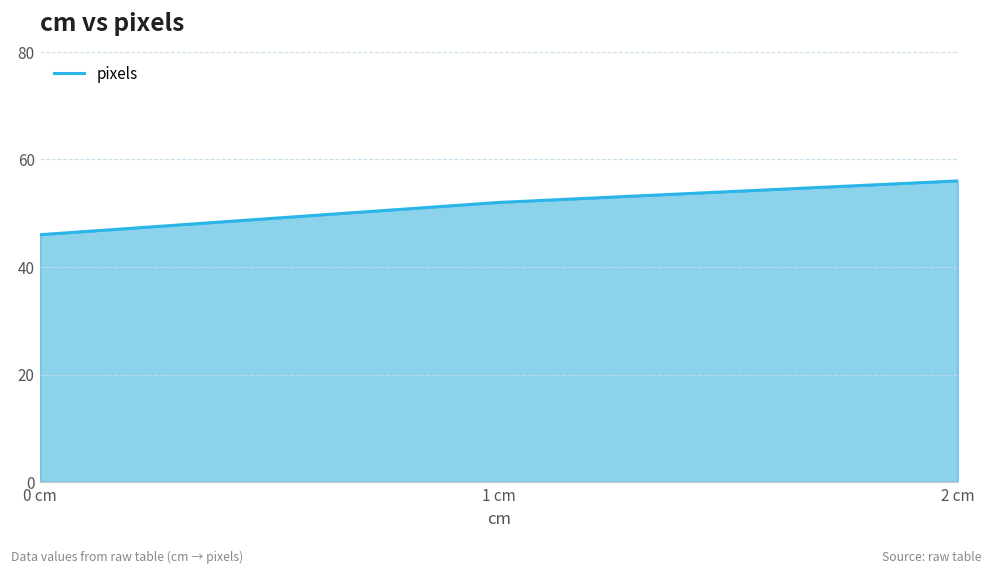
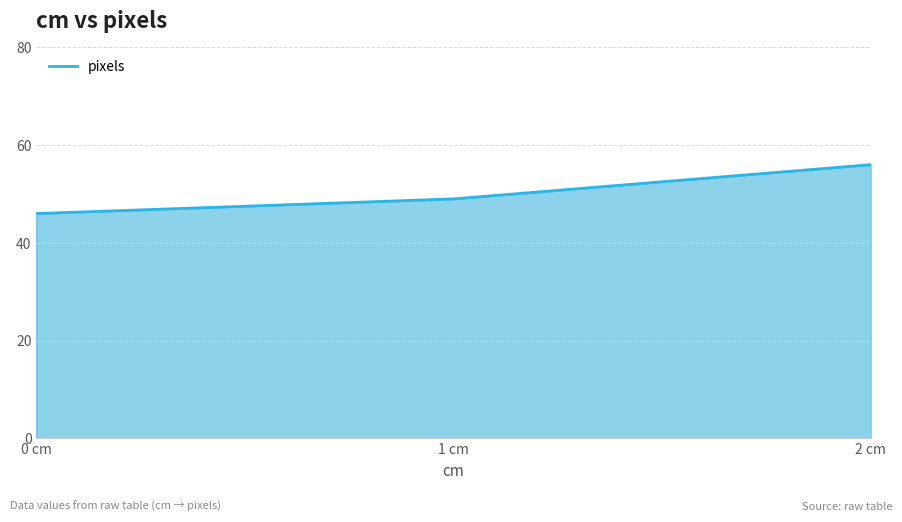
1 cm: 52 -> 49
